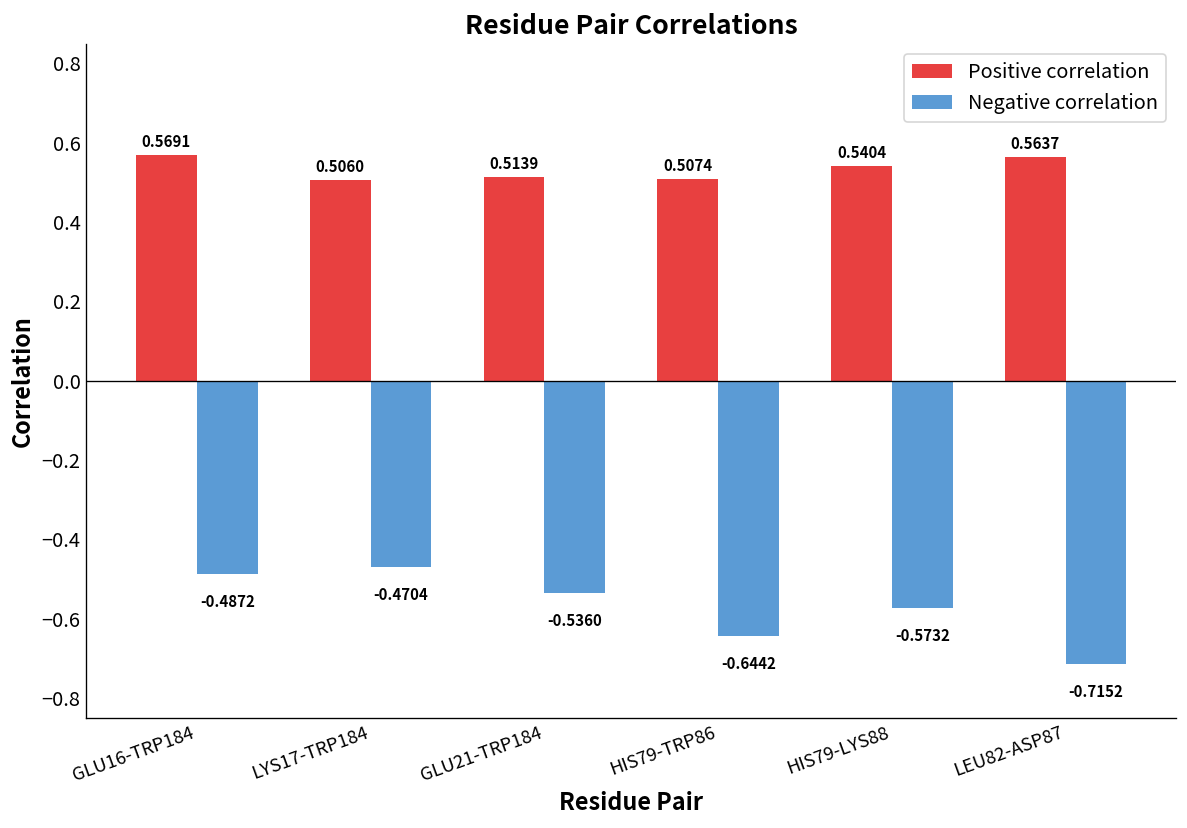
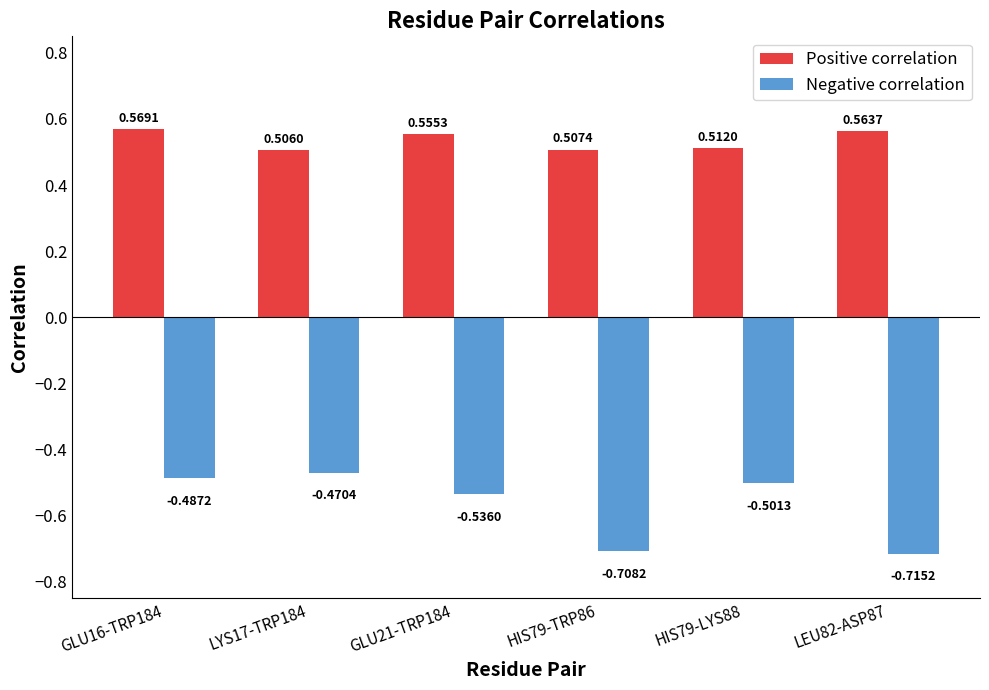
Positive correlation, GLU21-TRP184: 0.5139 -> 0.5553
Negative correlation, HIS79-TRP86: -0.6442 -> -0.7082
Positive correlation, HIS79-LYS88: 0.5404 -> 0.5120
Negative correlation, HIS79-LYS88: -0.5732 -> -0.5013
